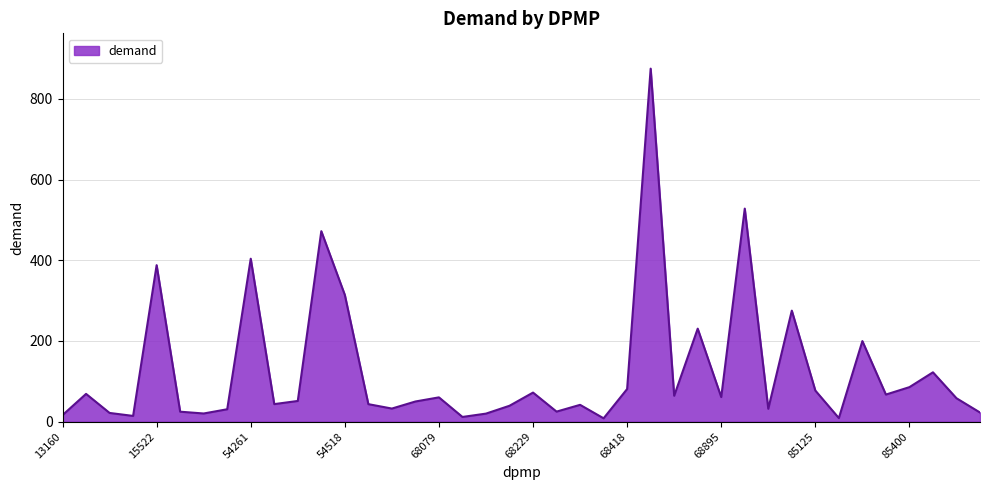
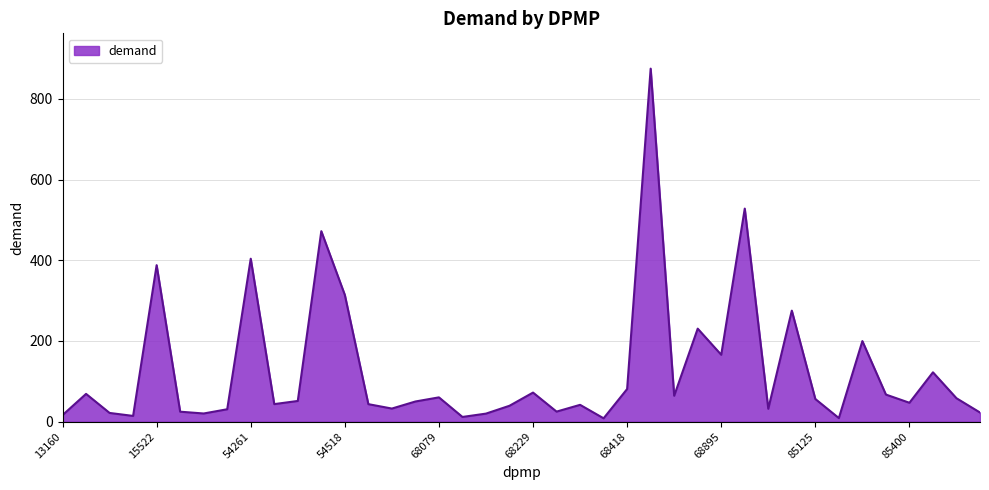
68895: 60 -> 170
85125: 80 -> 60
85400: 90 -> 50
